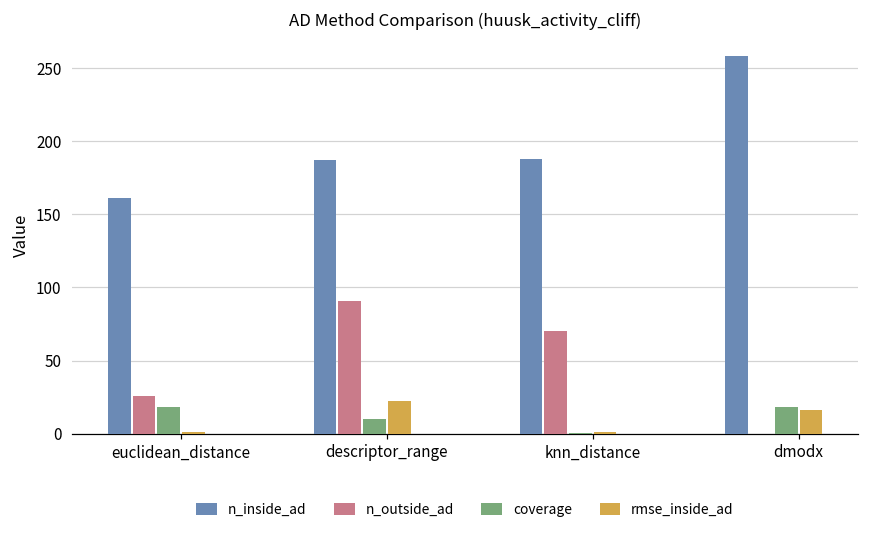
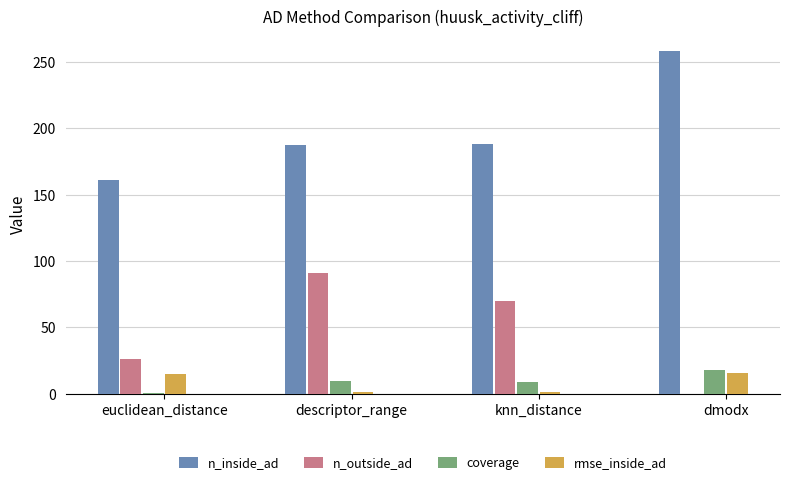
coverage, euclidean_distance: 18 -> 1
rmse_inside_ad, euclidean_distance: 1 -> 15
rmse_inside_ad, descriptor_range: 22 -> 1
coverage, knn_distance: 1 -> 9
